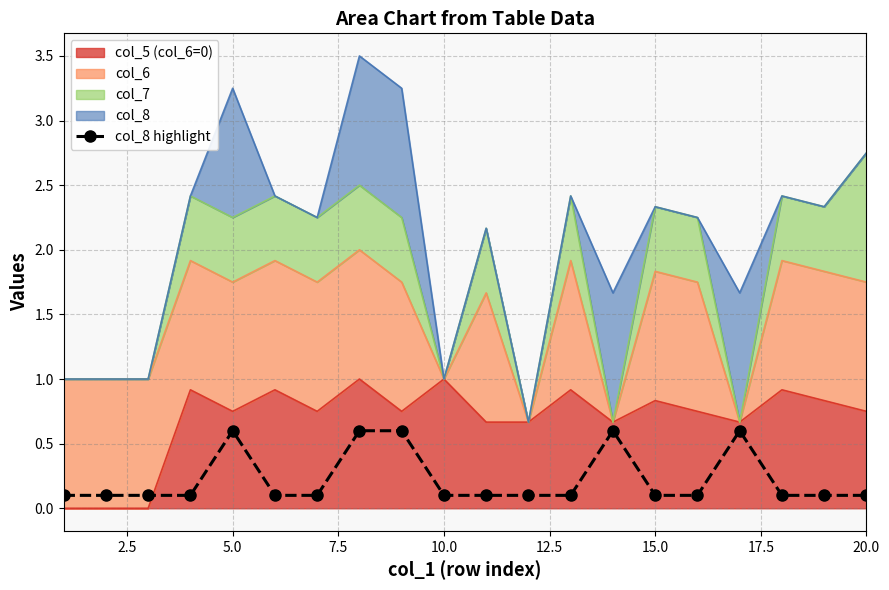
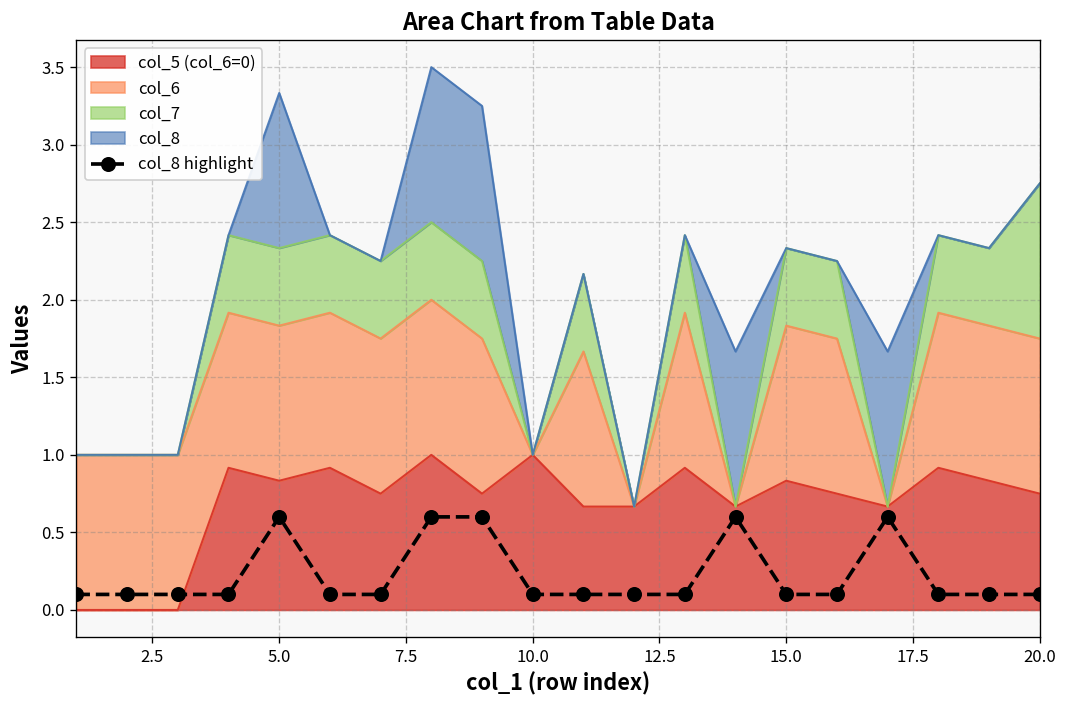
col_5 (col_6=0), 5.0: 0.75 -> 0.83
